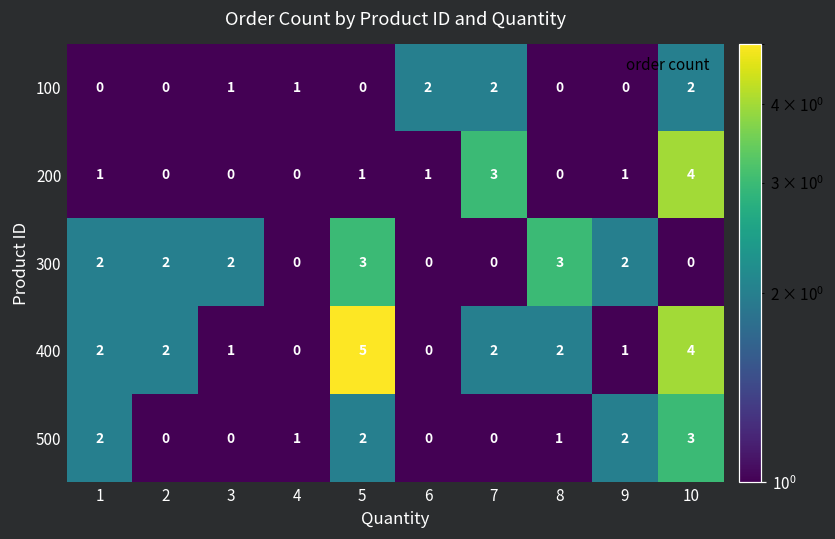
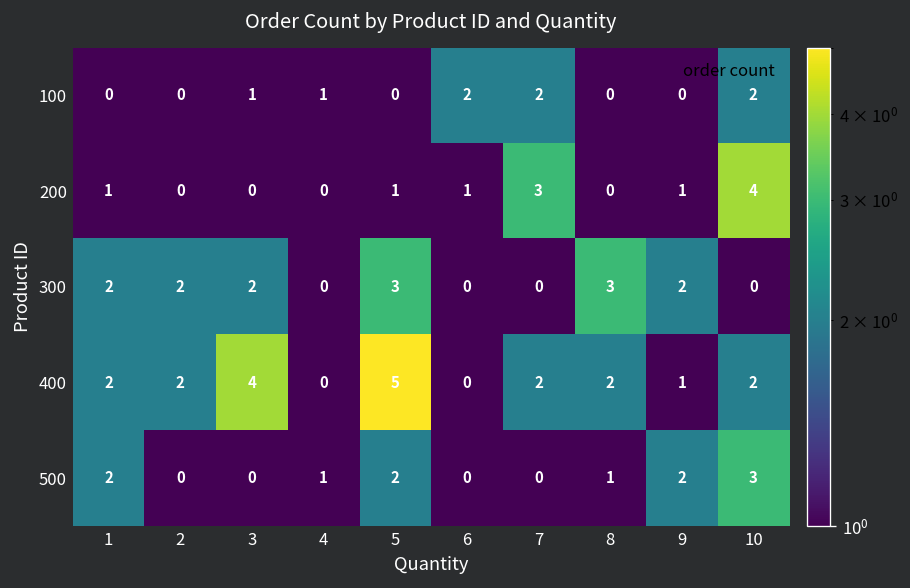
400, 3: 1 -> 4
400, 10: 4 -> 2
